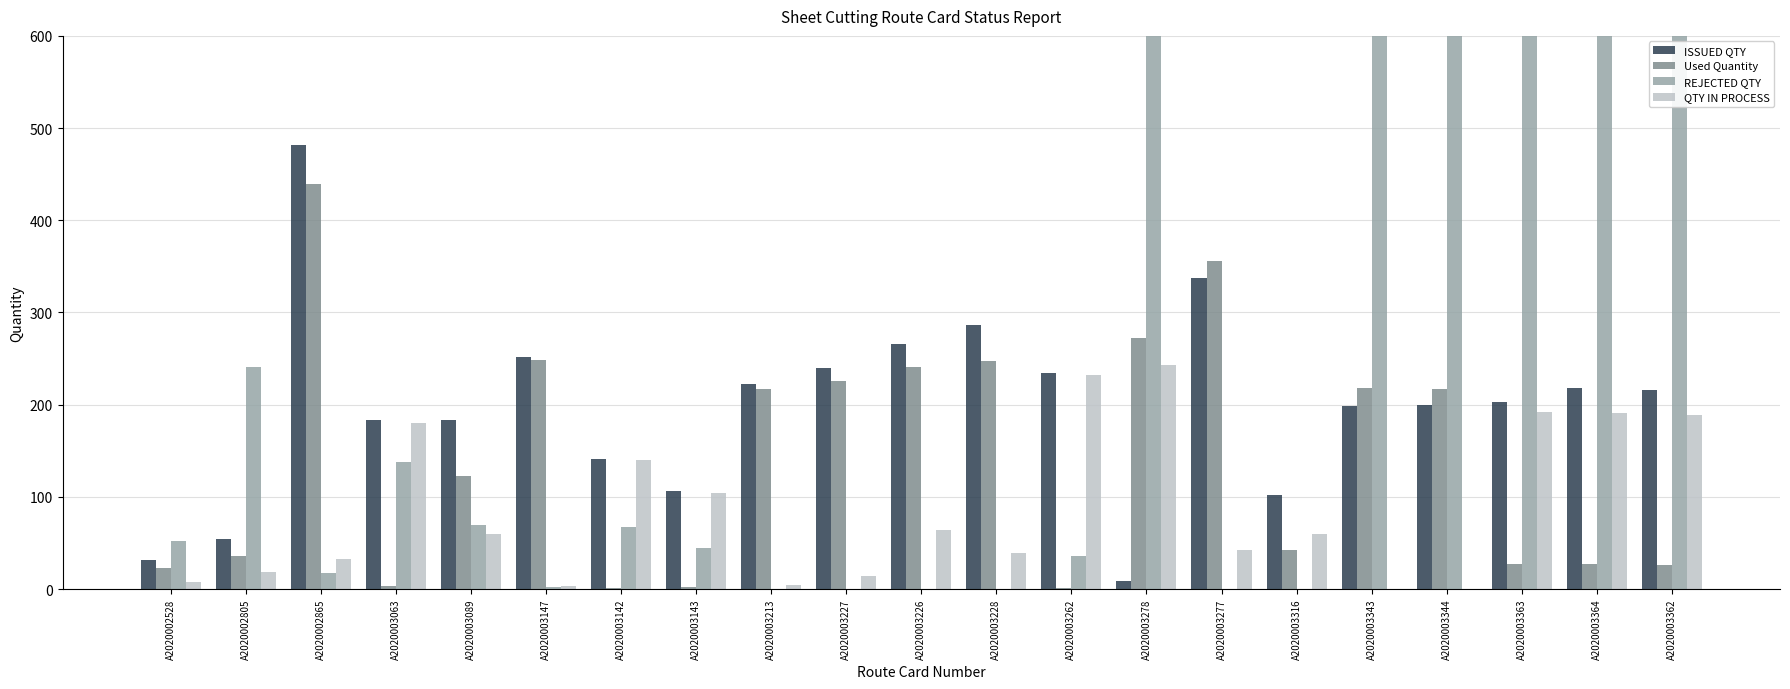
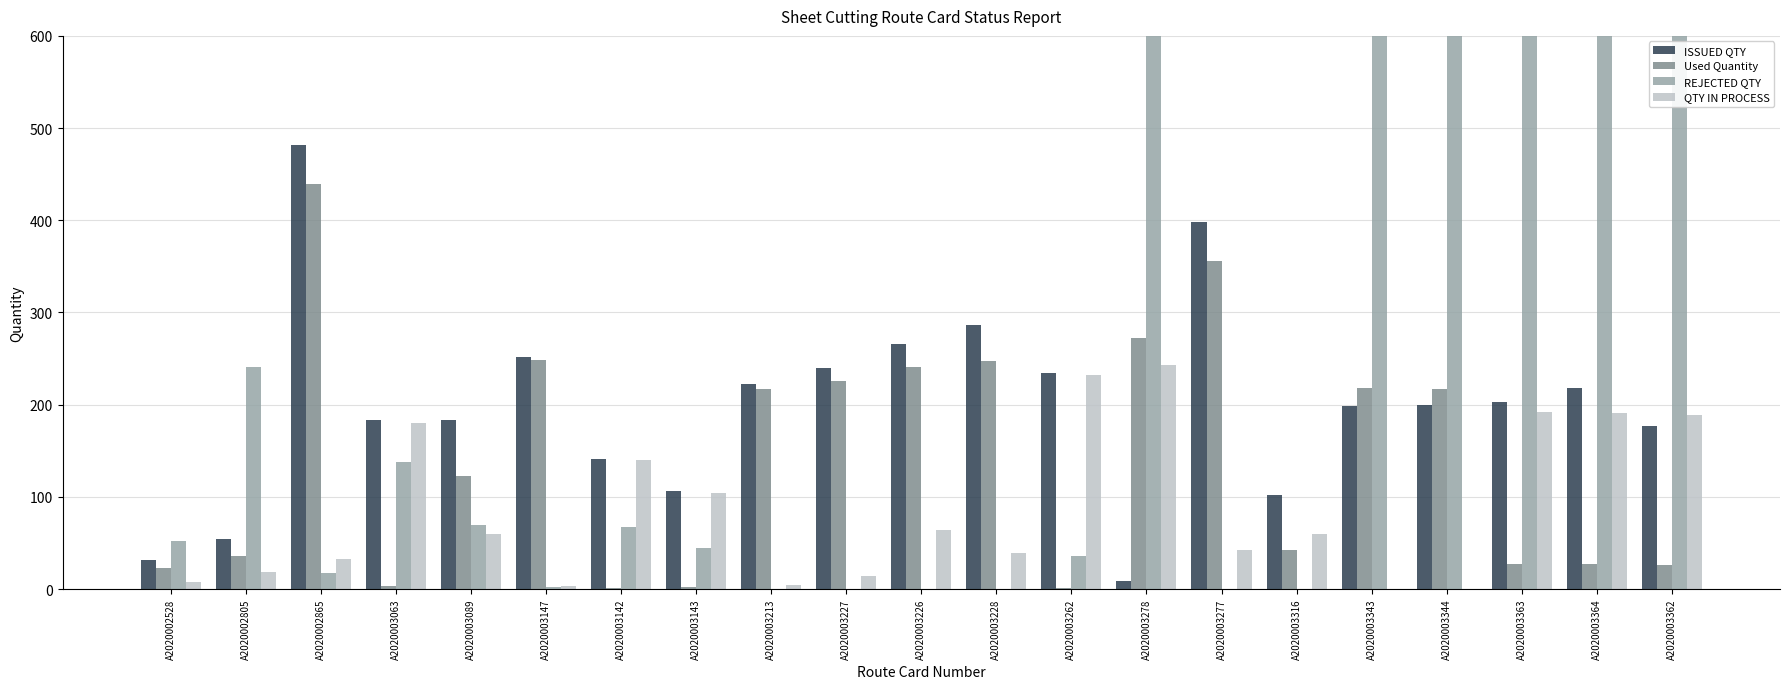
ISSUED QTY, A2020003277: 340 -> 400
ISSUED QTY, A2020003362: 220 -> 180
